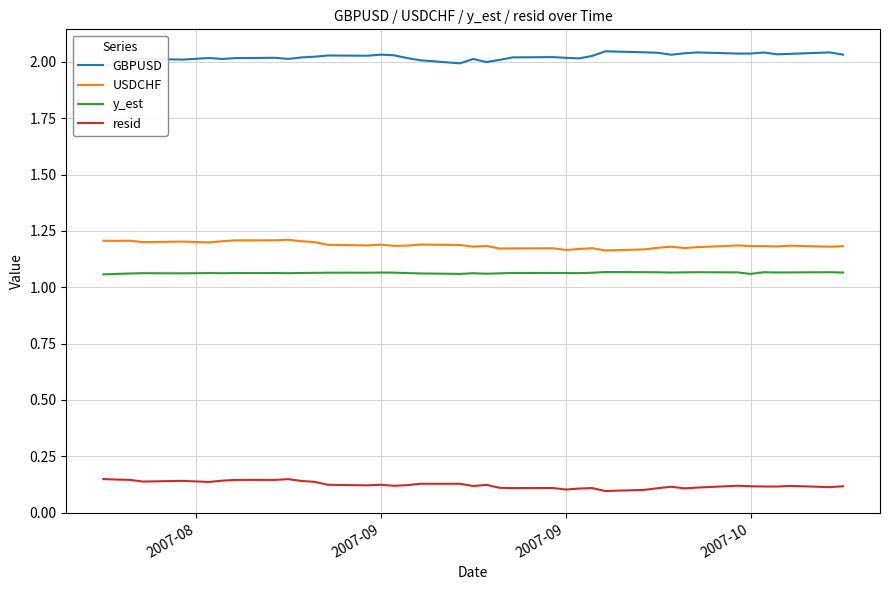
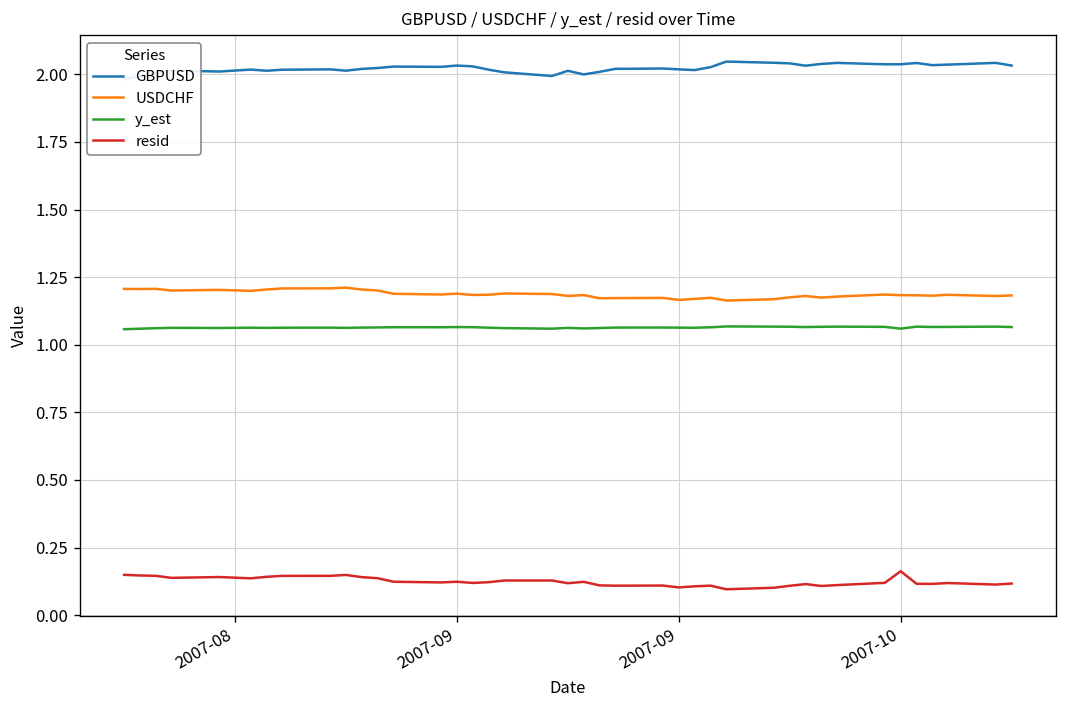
resid, 2007-10: 0.12 -> 0.16
